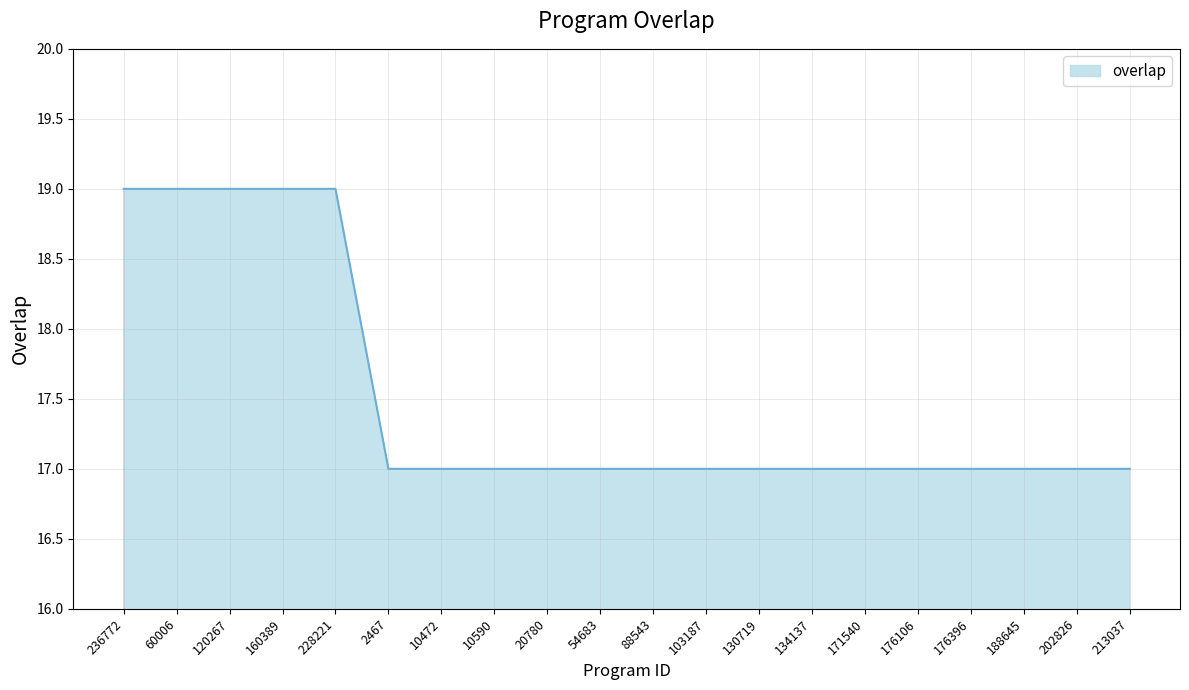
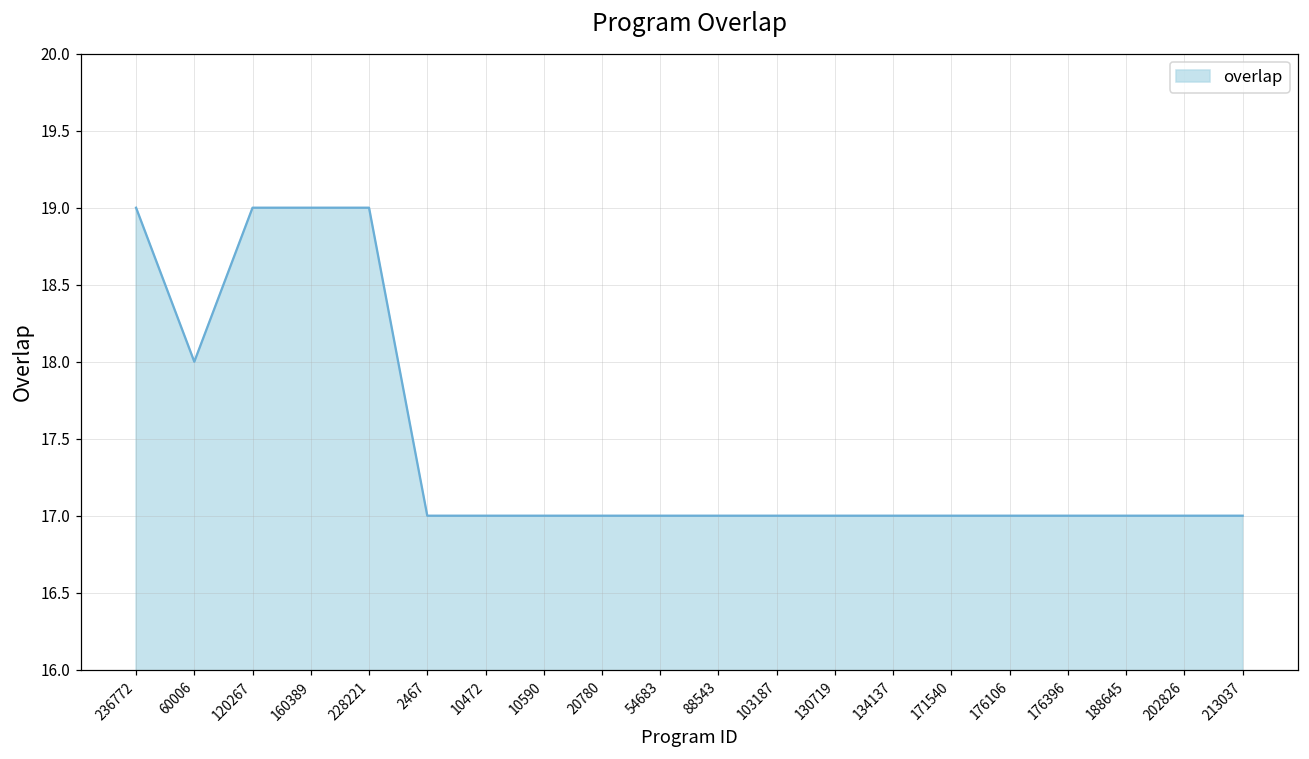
60006: 19 -> 18
